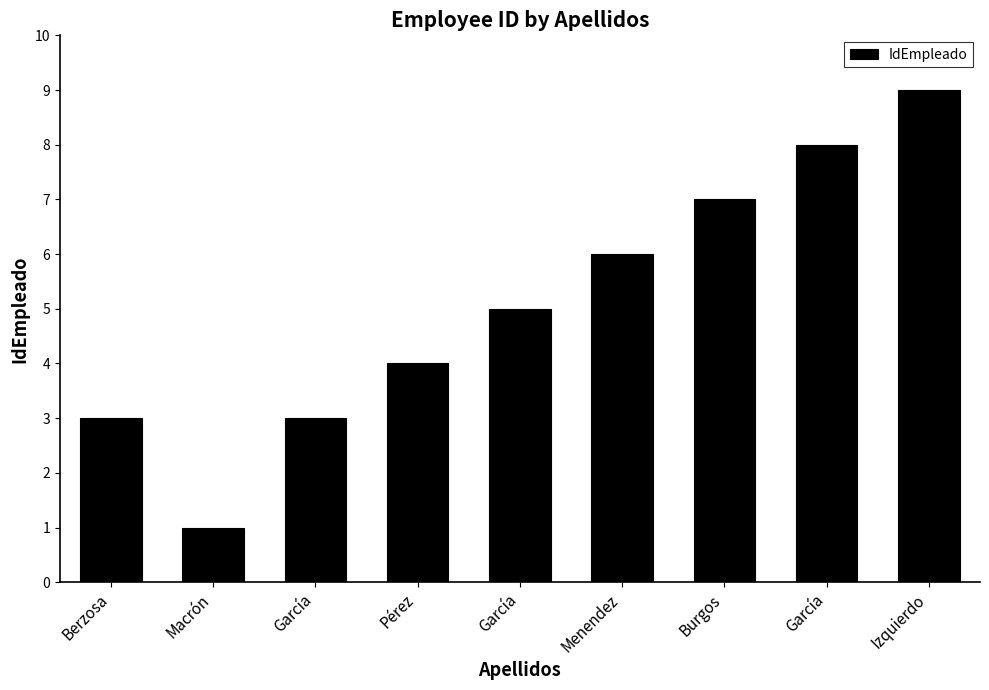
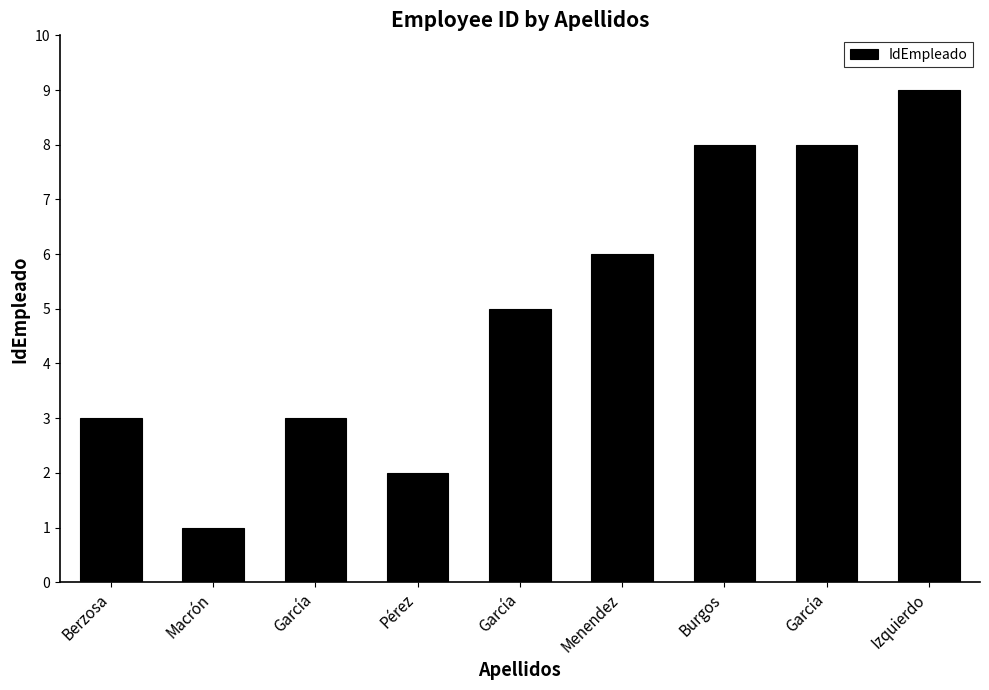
Pérez: 4 -> 2
Burgos: 7 -> 8
